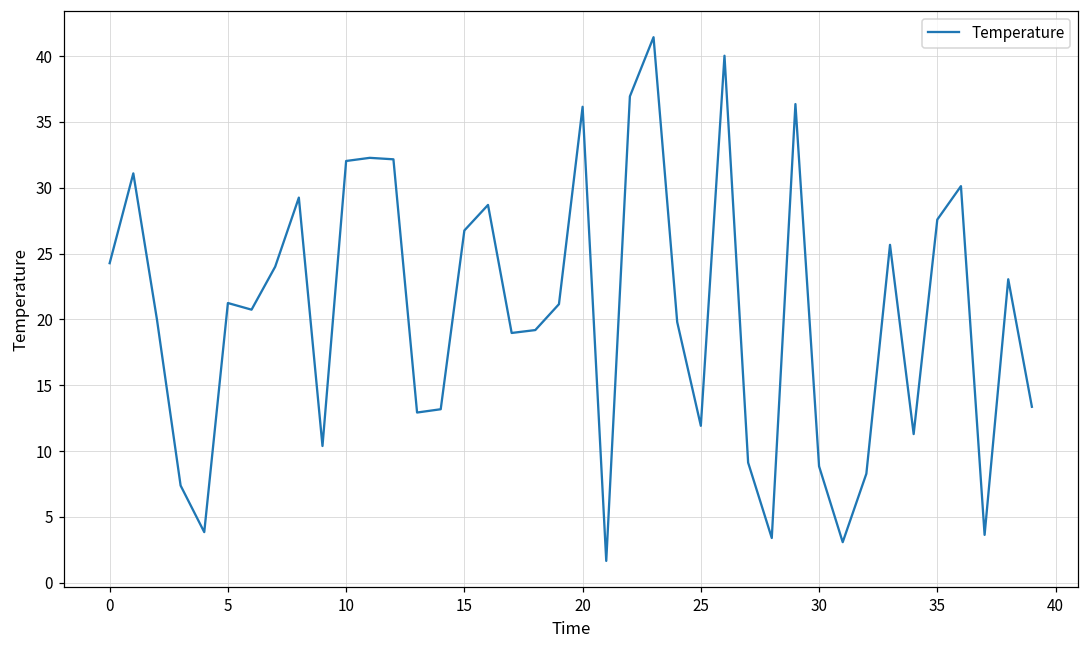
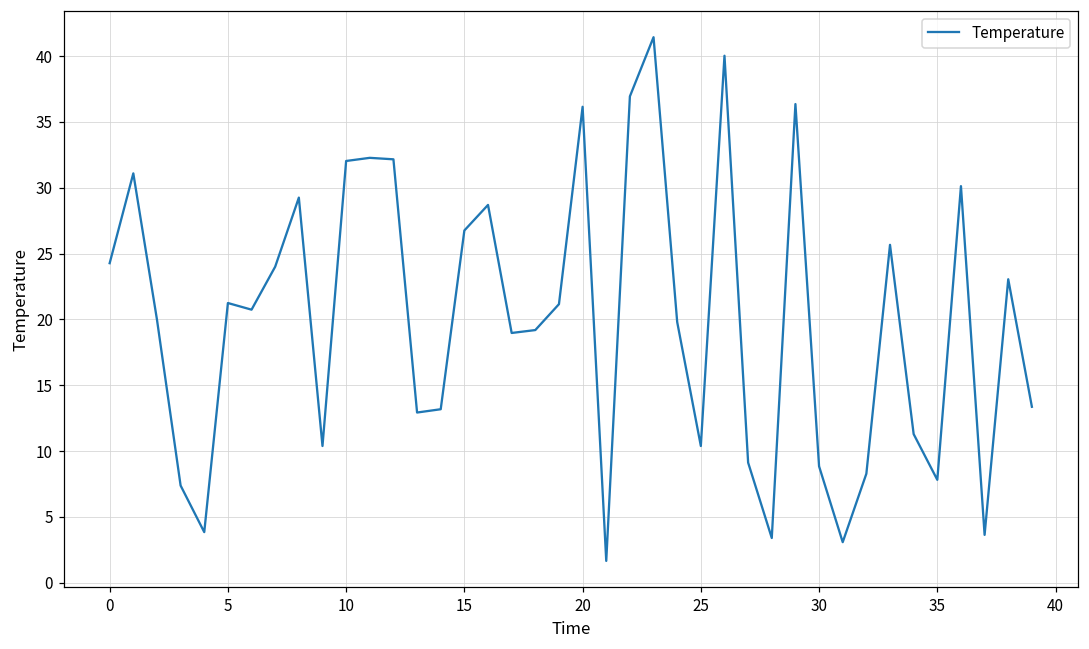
25: 11.9 -> 10.4
35: 27.6 -> 7.8
